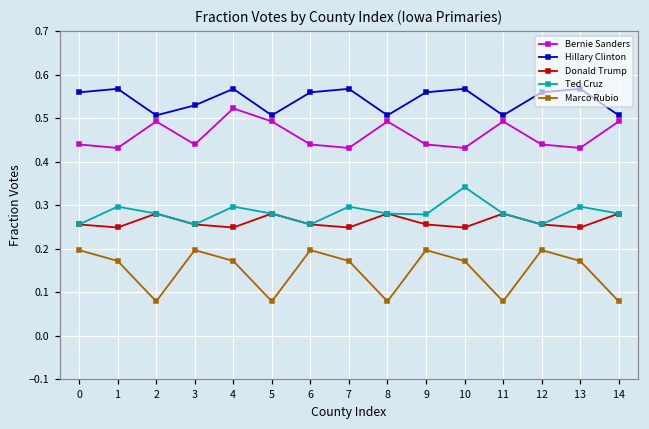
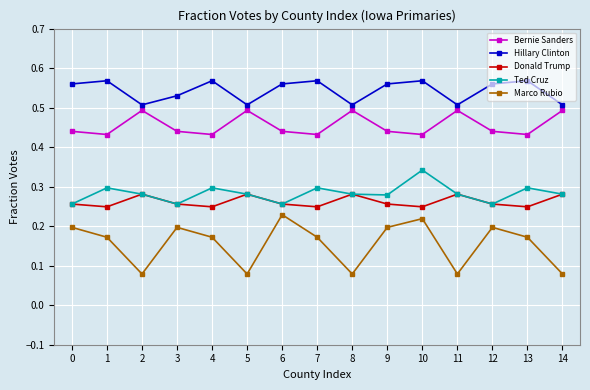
Bernie Sanders, 4: 0.52 -> 0.43
Marco Rubio, 6: 0.20 -> 0.23
Marco Rubio, 10: 0.17 -> 0.22
